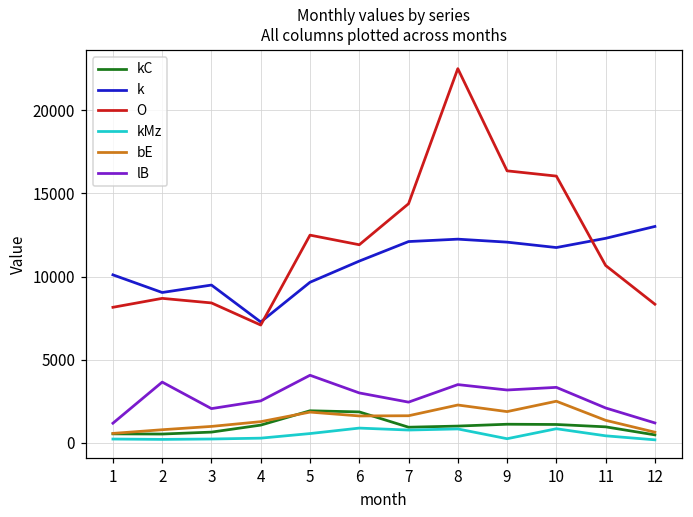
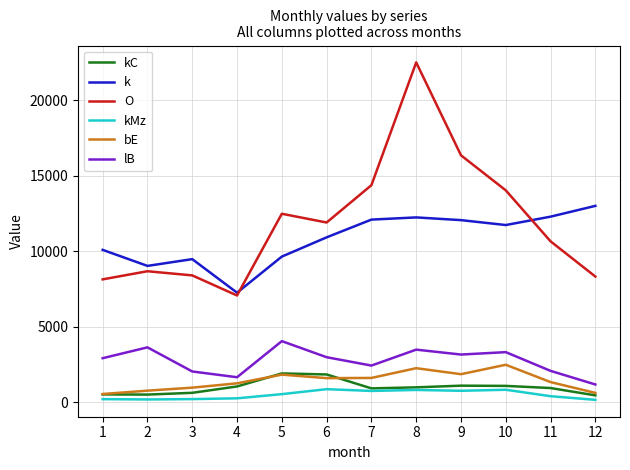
lB, 1: 1200 -> 2900
lB, 4: 2500 -> 1700
kMz, 9: 200 -> 800
O, 10: 16000 -> 14000
